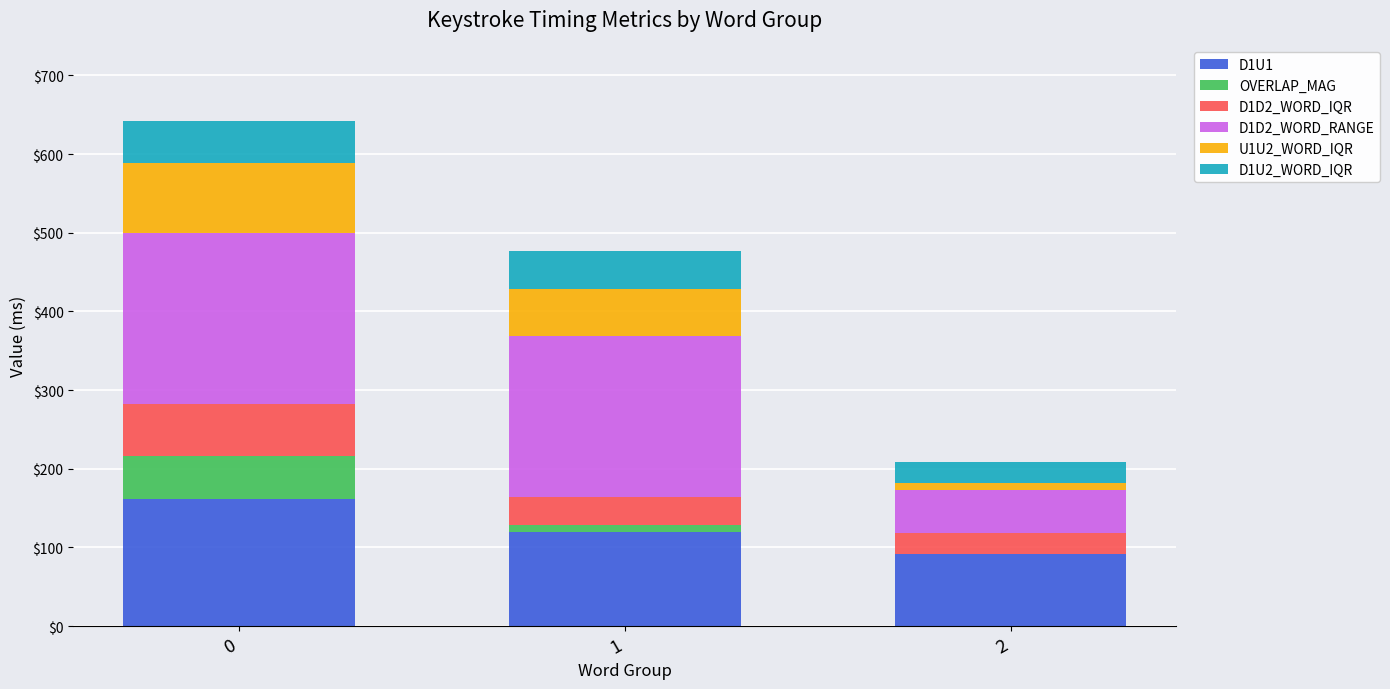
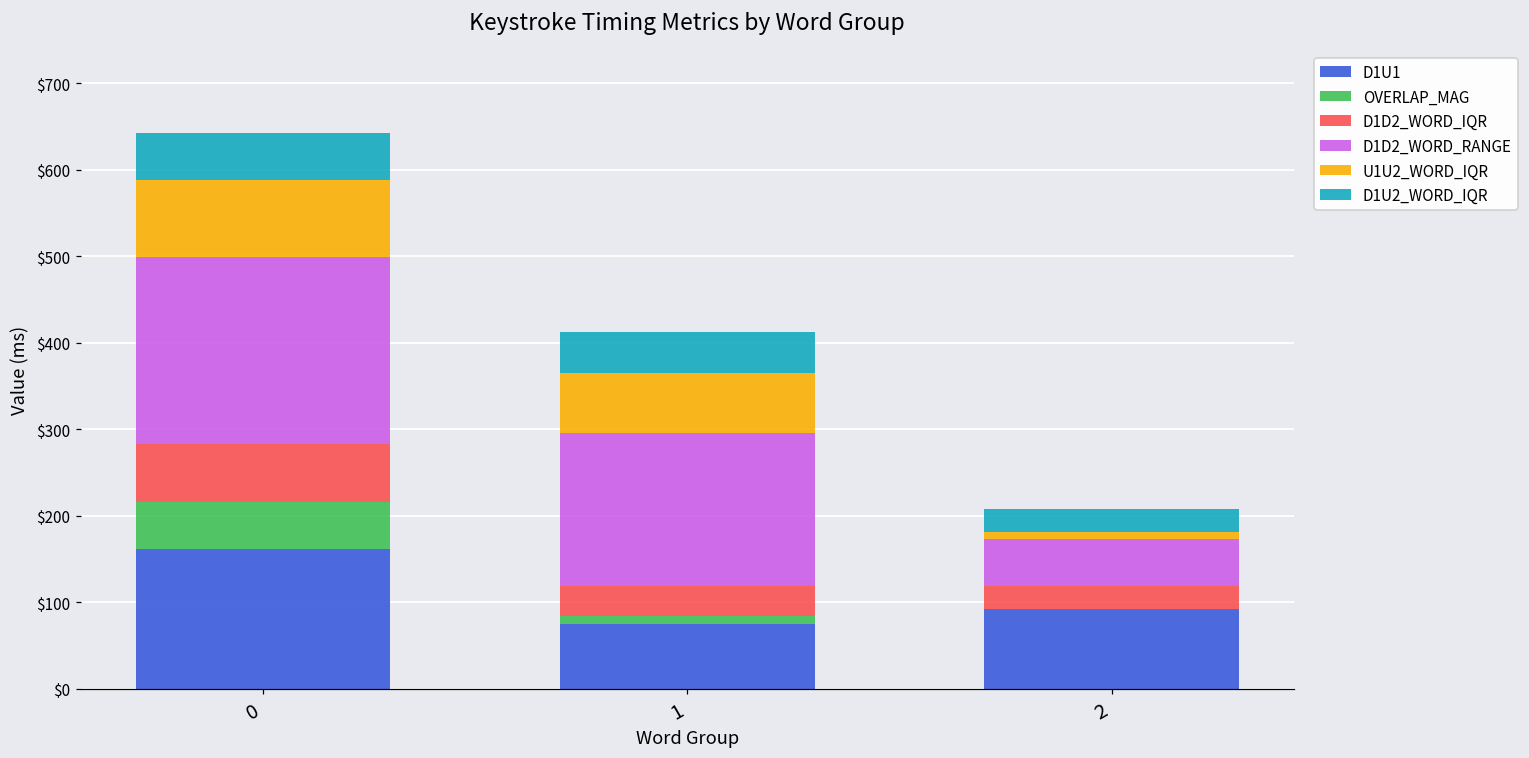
D1U1, 1: $120 -> $70
D1D2_WORD_RANGE, 1: $210 -> $180
U1U2_WORD_IQR, 1: $60 -> $70
